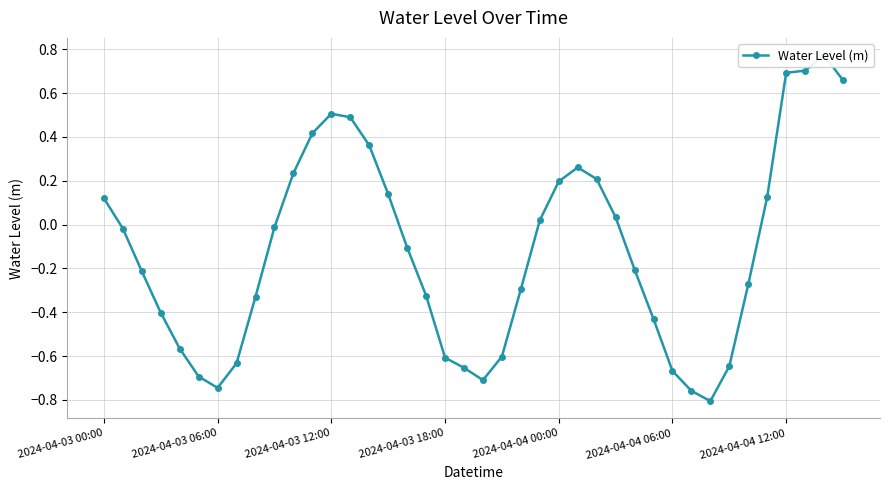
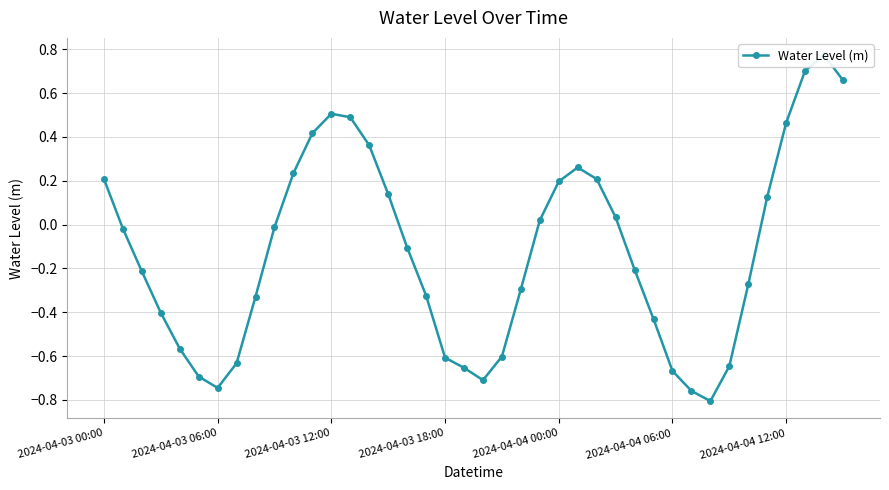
2024-04-03 00:00: 0.12 -> 0.21
2024-04-04 12:00: 0.69 -> 0.47
